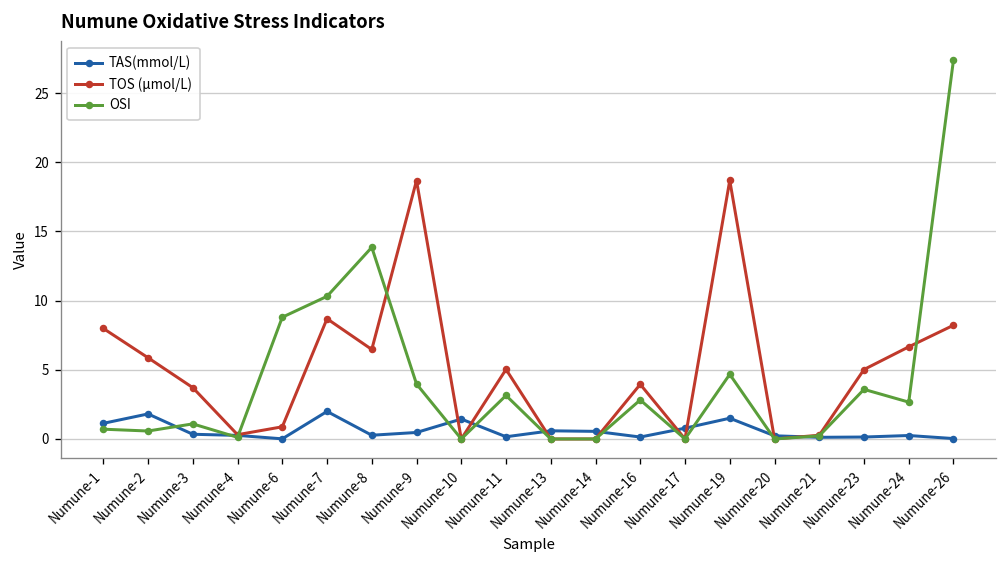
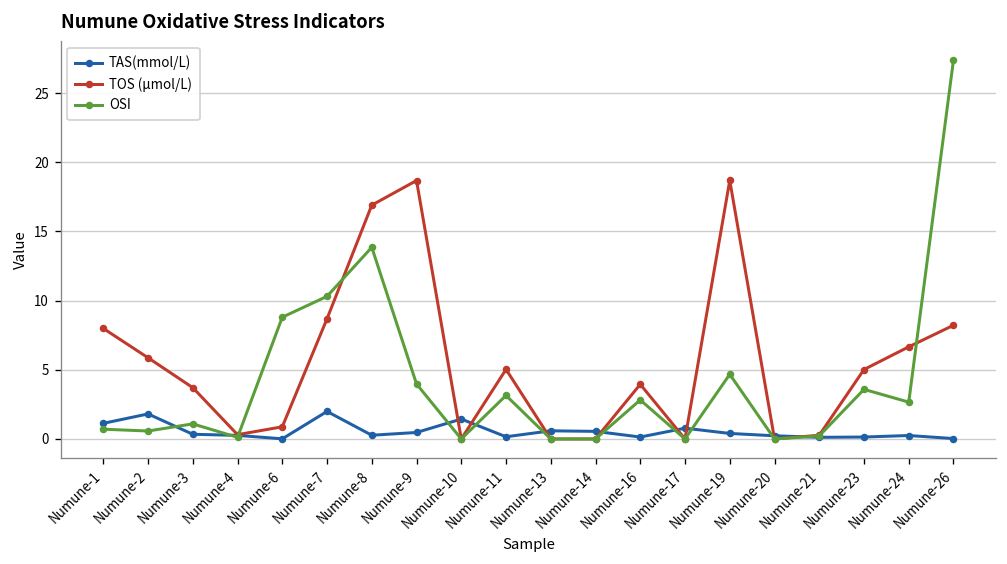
TOS (µmol/L), Numune-8: 6.5 -> 16.9
TAS(mmol/L), Numune-19: 1.5 -> 0.4
